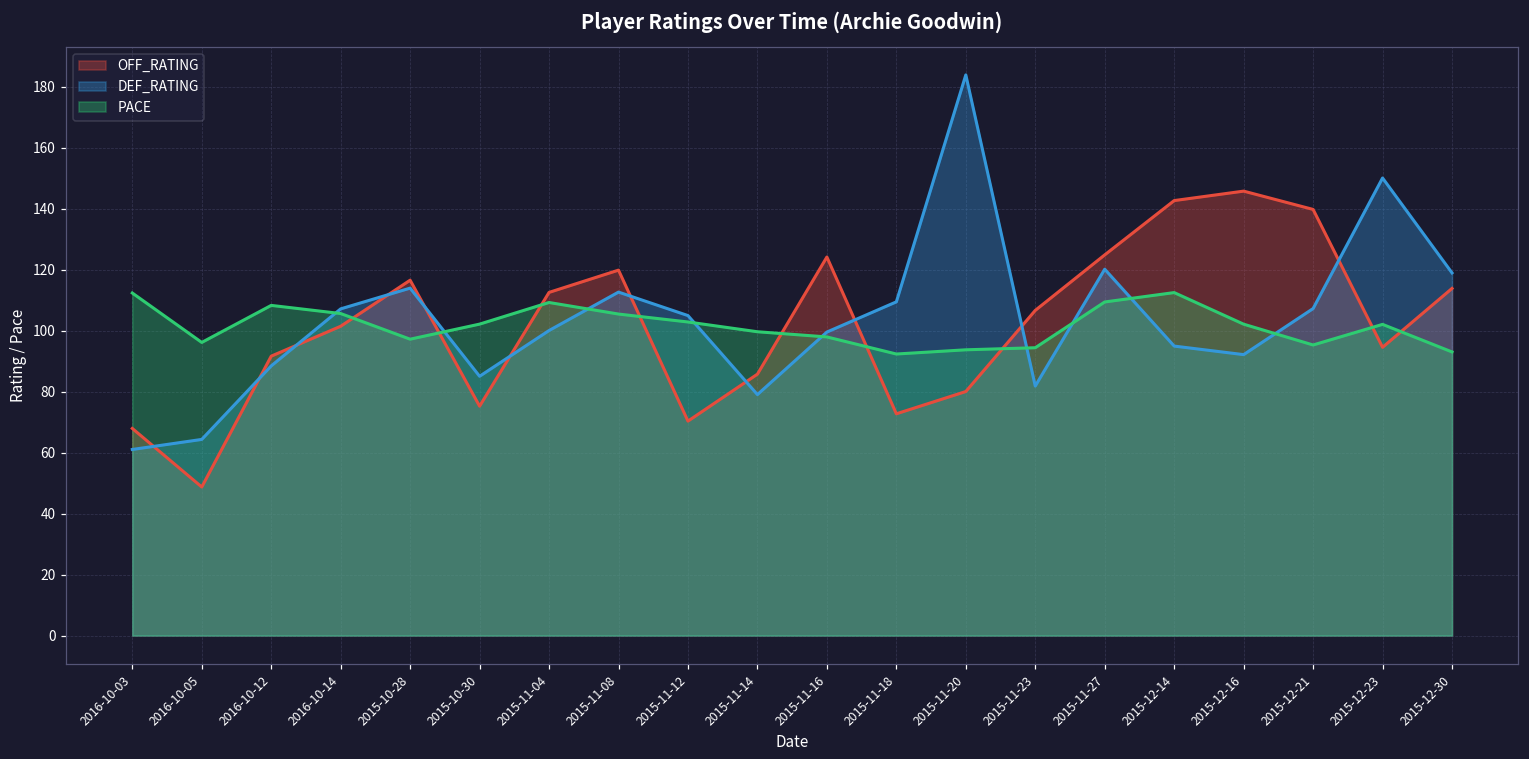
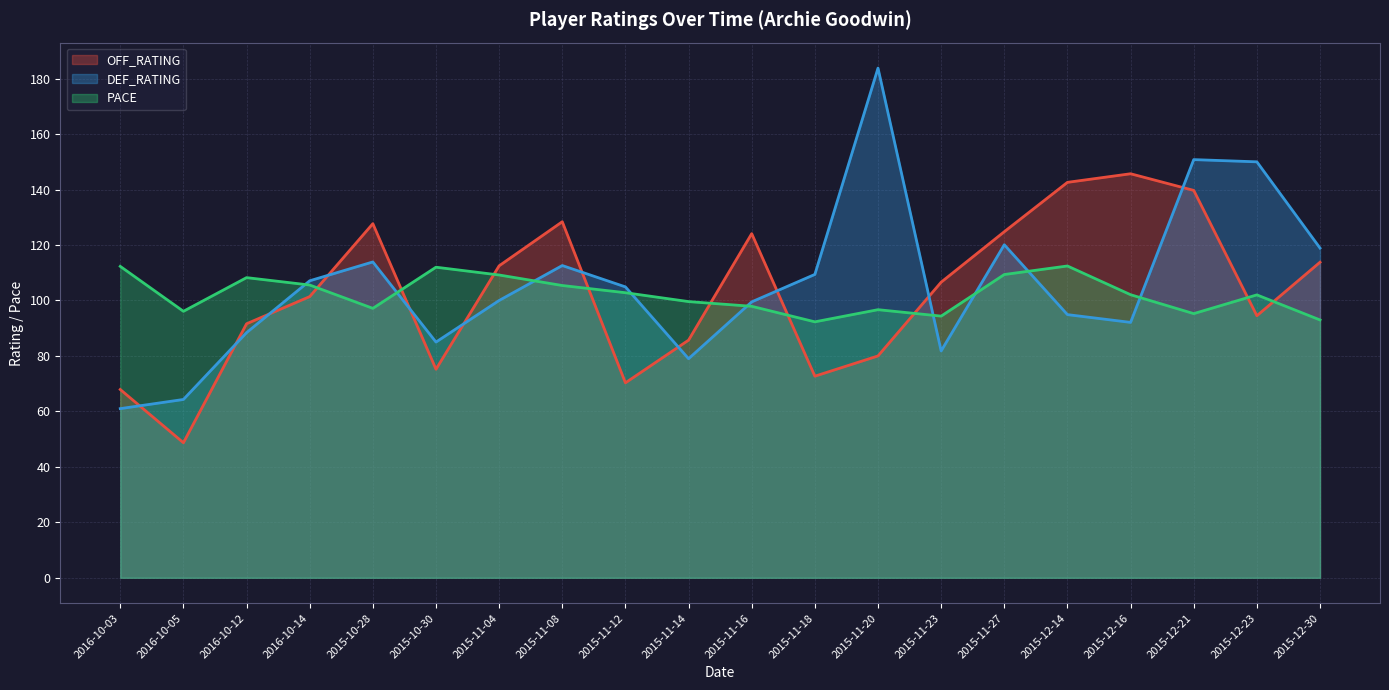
OFF_RATING, 2015-10-28: 117 -> 128
PACE, 2015-10-30: 102 -> 112
OFF_RATING, 2015-11-08: 120 -> 128
PACE, 2015-11-20: 94 -> 97
DEF_RATING, 2015-12-21: 107 -> 151
